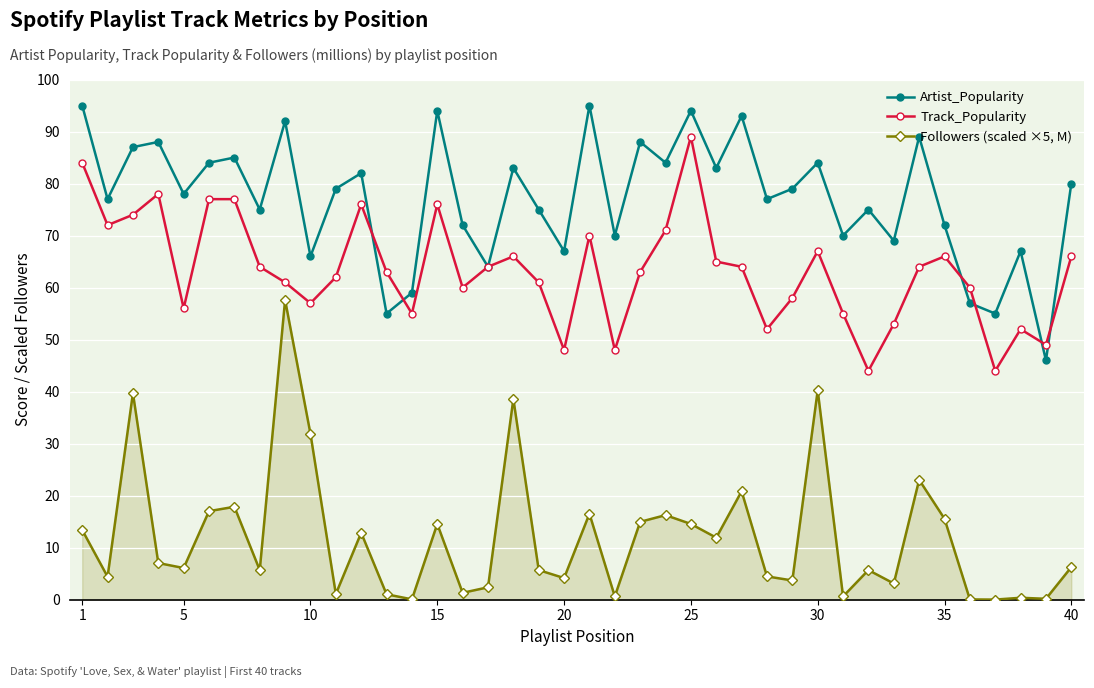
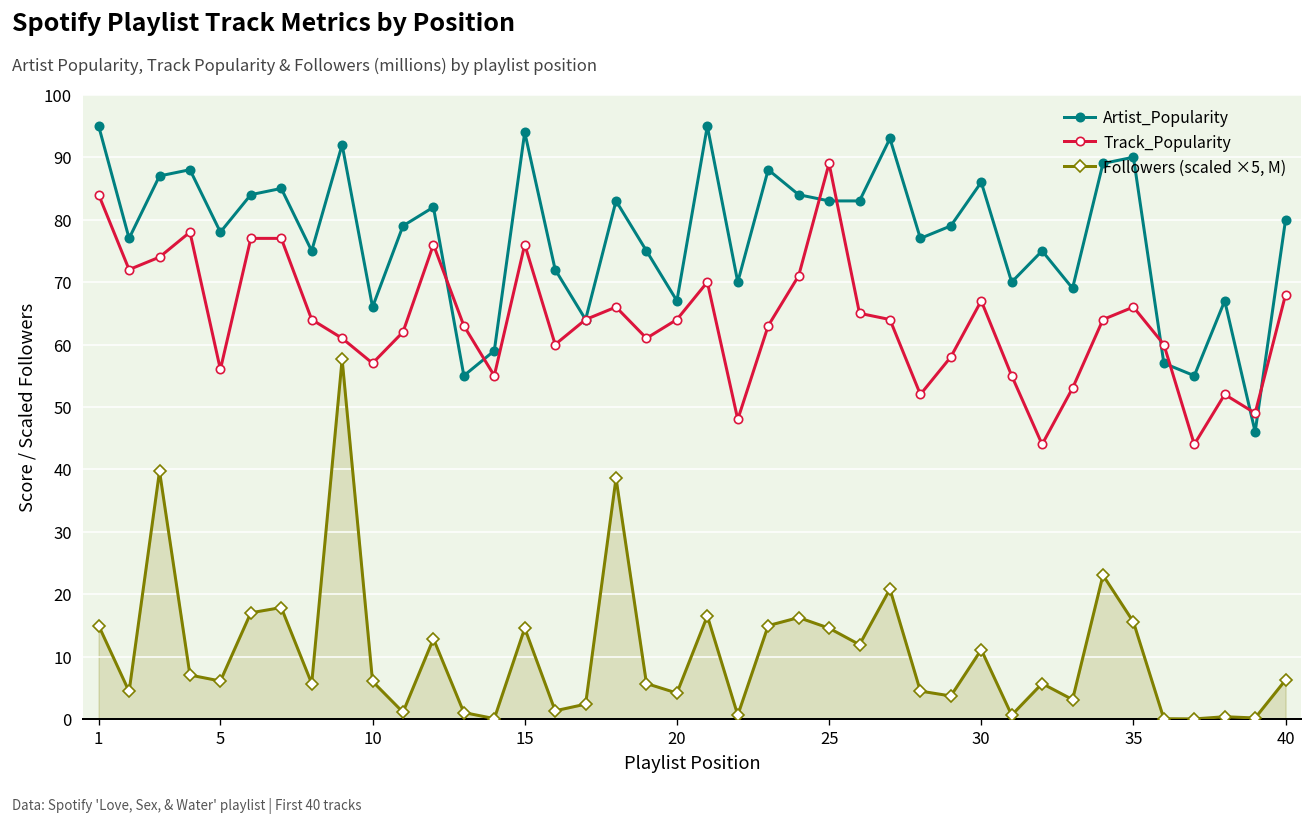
Followers (scaled ×5, M), 1: 13 -> 15
Followers (scaled ×5, M), 10: 32 -> 6
Track_Popularity, 20: 48 -> 64
Artist_Popularity, 25: 94 -> 83
Artist_Popularity, 30: 84 -> 86
Followers (scaled ×5, M), 30: 40 -> 11
Artist_Popularity, 35: 72 -> 90
Track_Popularity, 40: 66 -> 68
